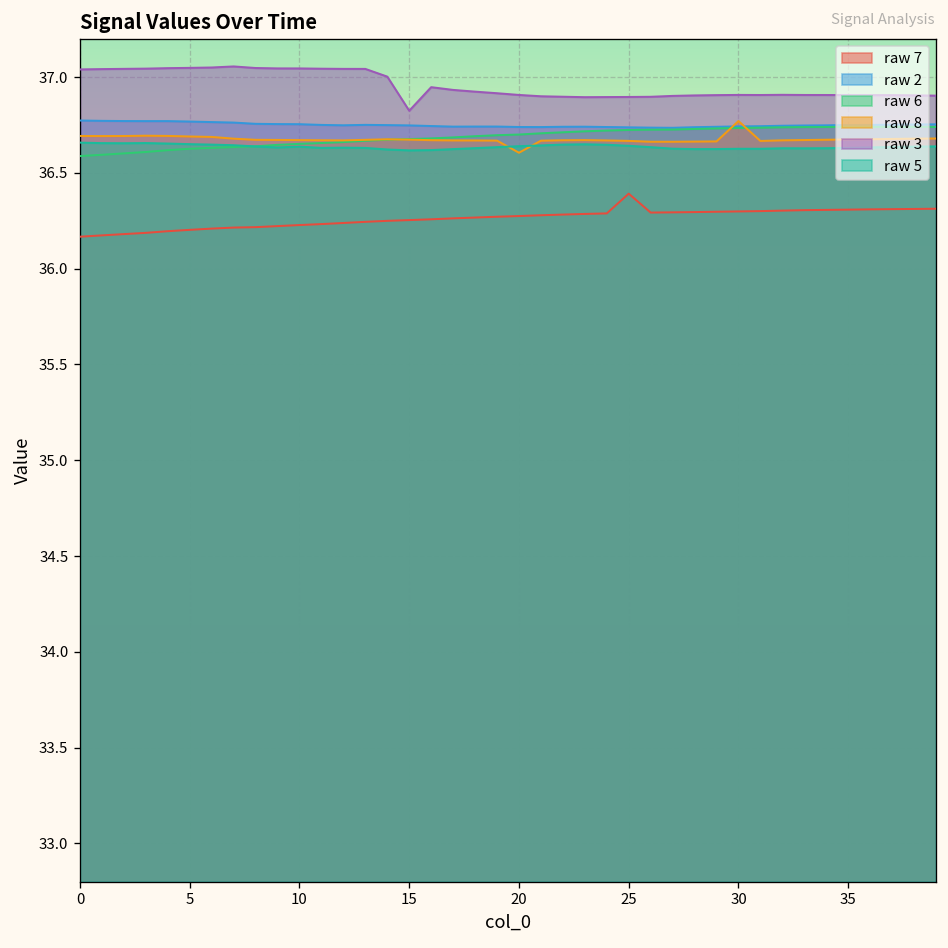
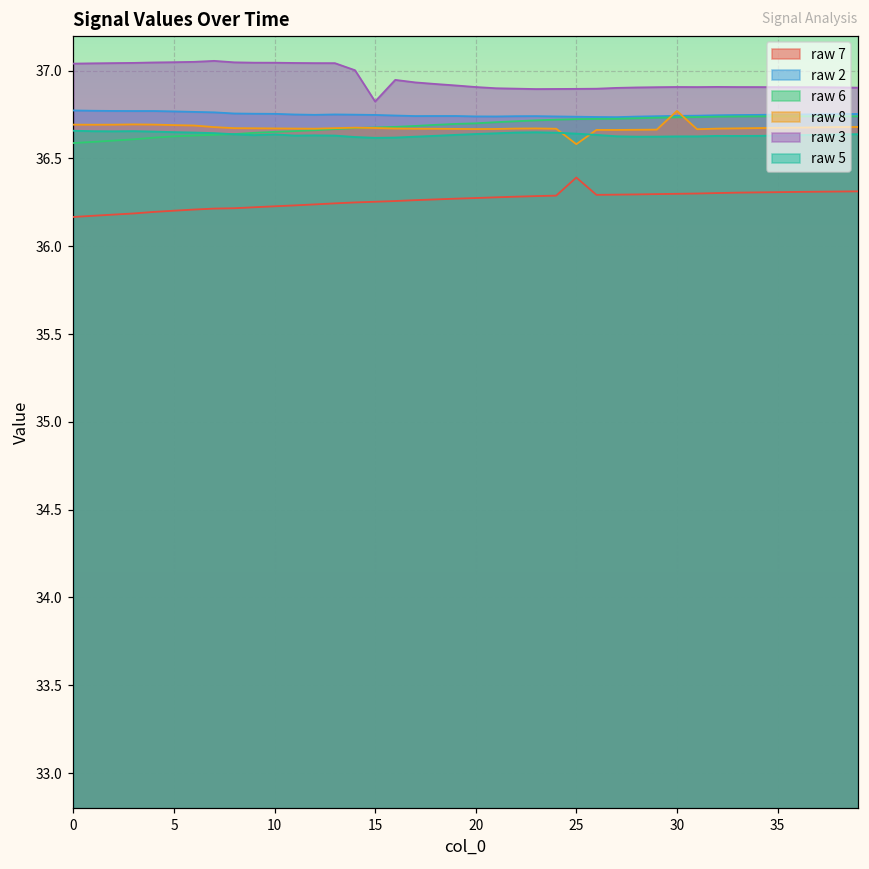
raw 8, 20: 36.61 -> 36.67
raw 8, 25: 36.67 -> 36.58
